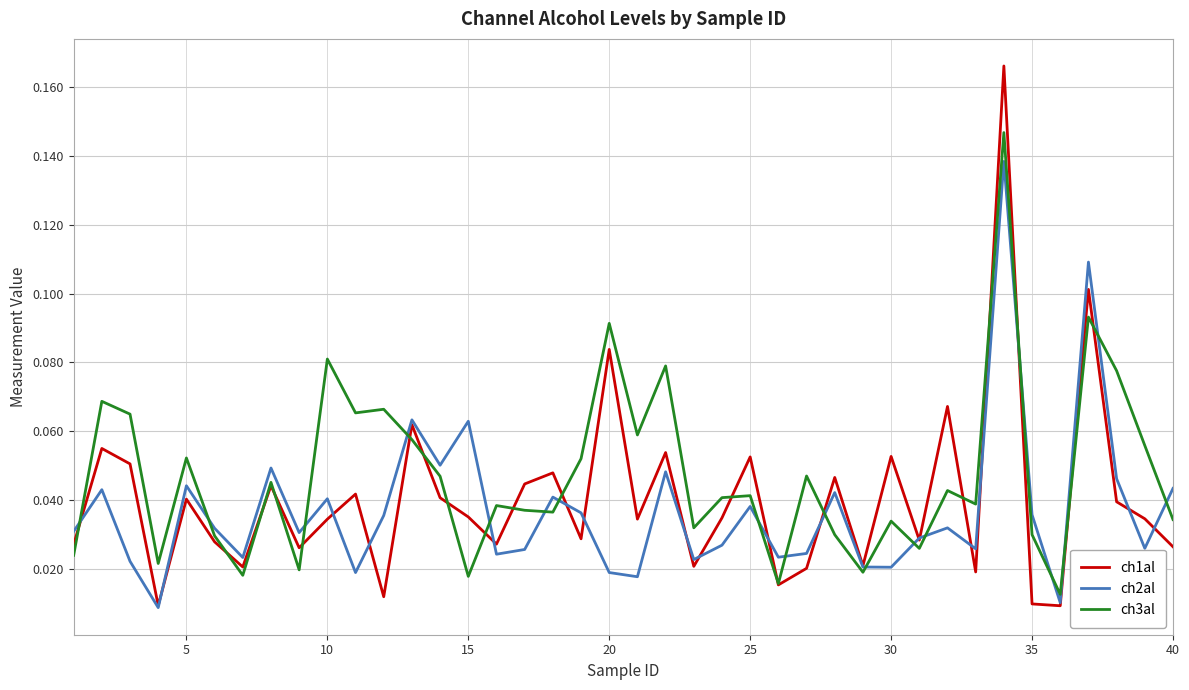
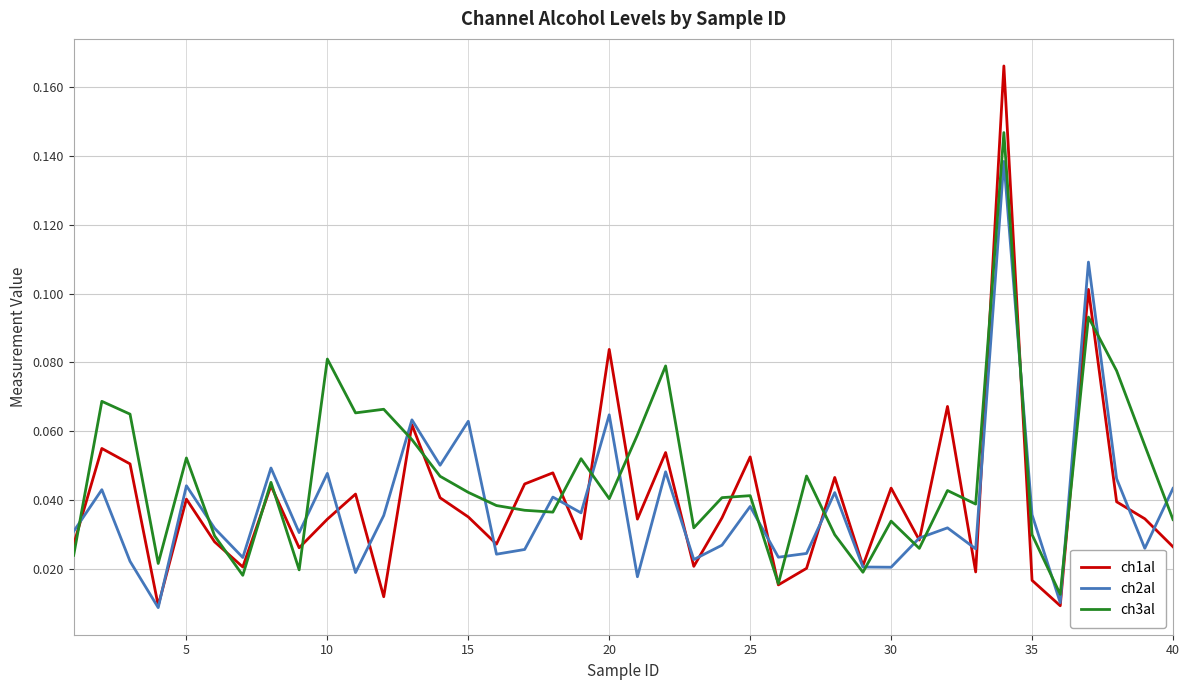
ch2al, 10: 0.040 -> 0.048
ch3al, 15: 0.018 -> 0.042
ch2al, 20: 0.019 -> 0.065
ch3al, 20: 0.091 -> 0.040
ch1al, 30: 0.053 -> 0.043
ch1al, 35: 0.010 -> 0.017
